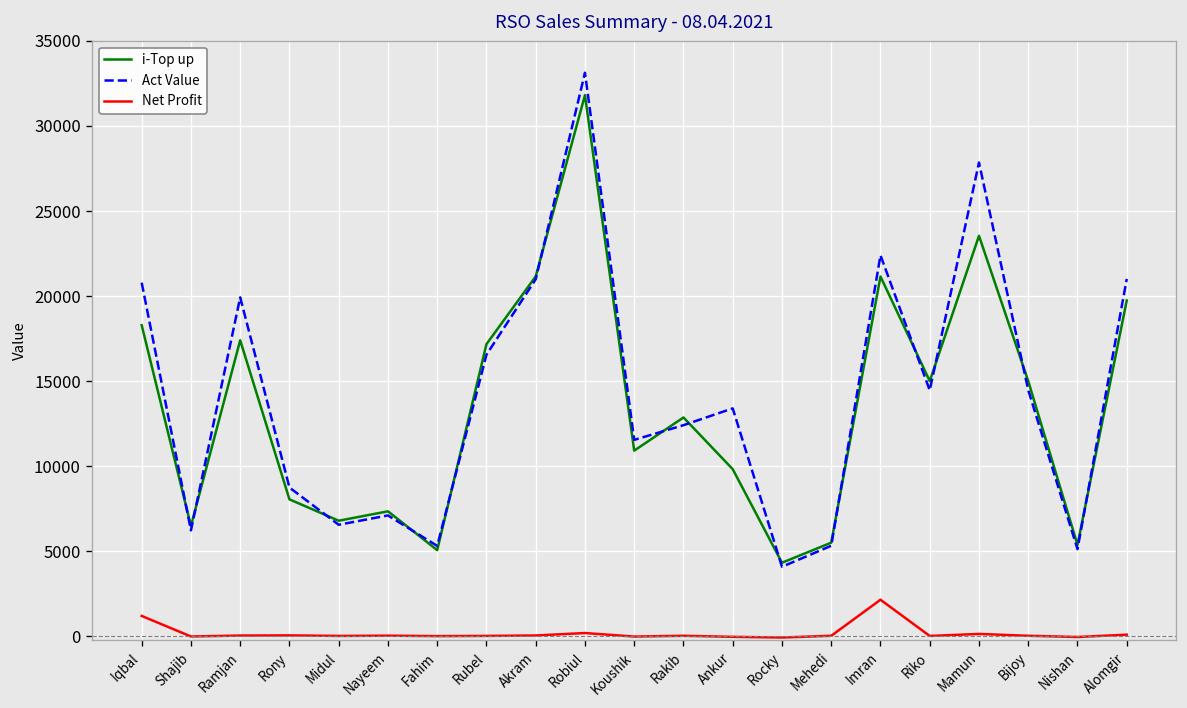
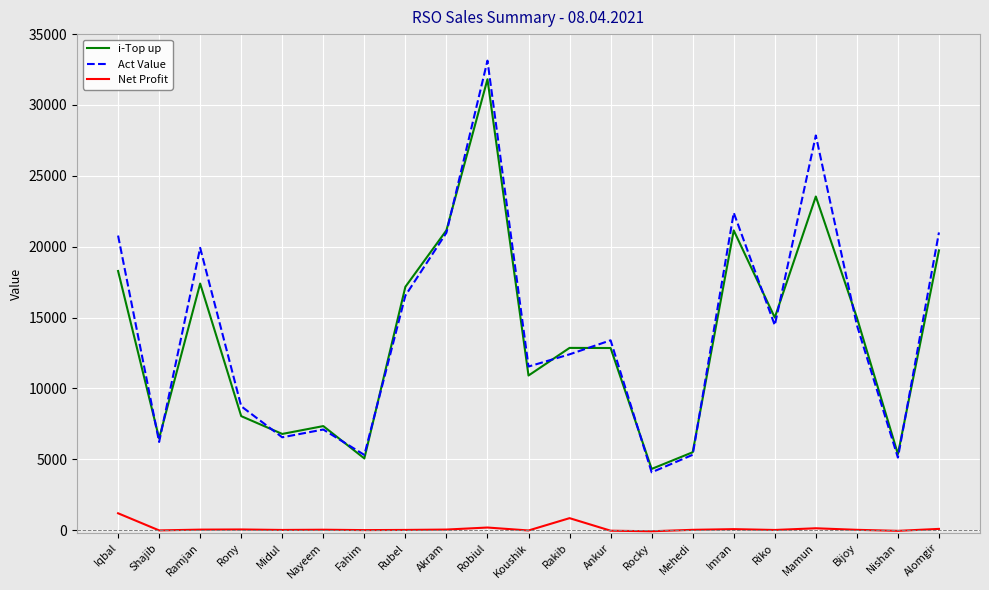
Net Profit, Rakib: 0 -> 800
i-Top up, Ankur: 9800 -> 12900
Net Profit, Imran: 2100 -> 100
